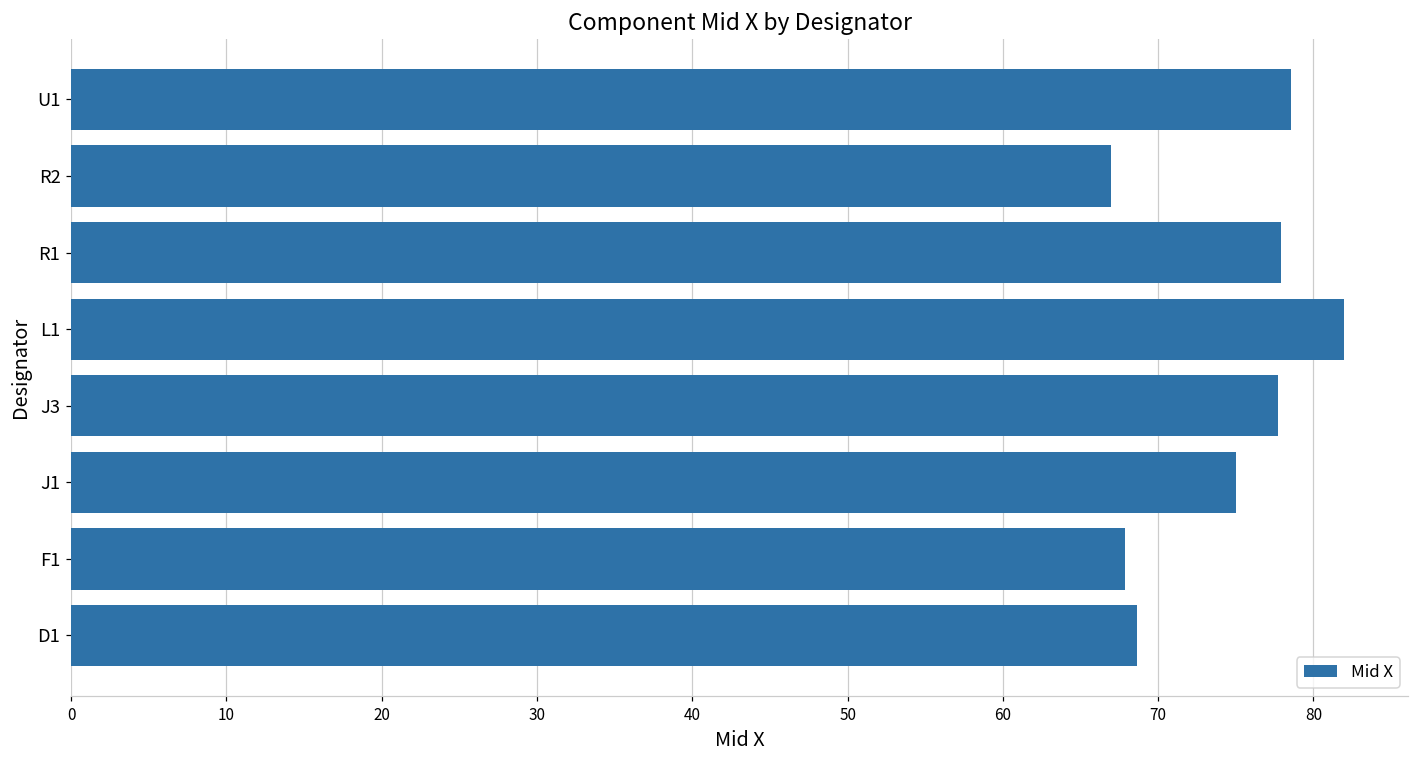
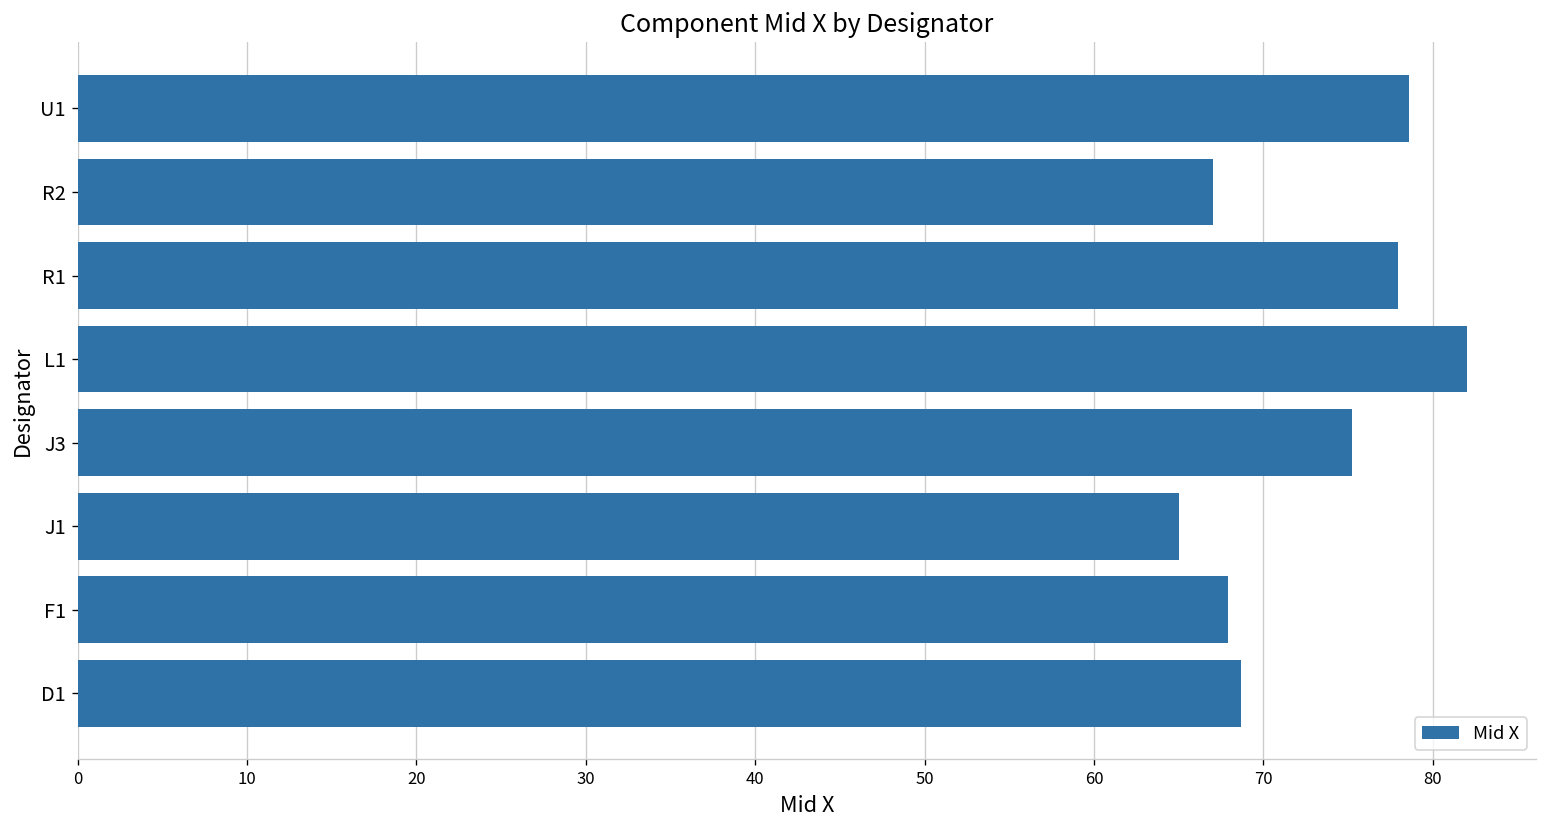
J3: 77.7 -> 75.2
J1: 75.0 -> 65.0
